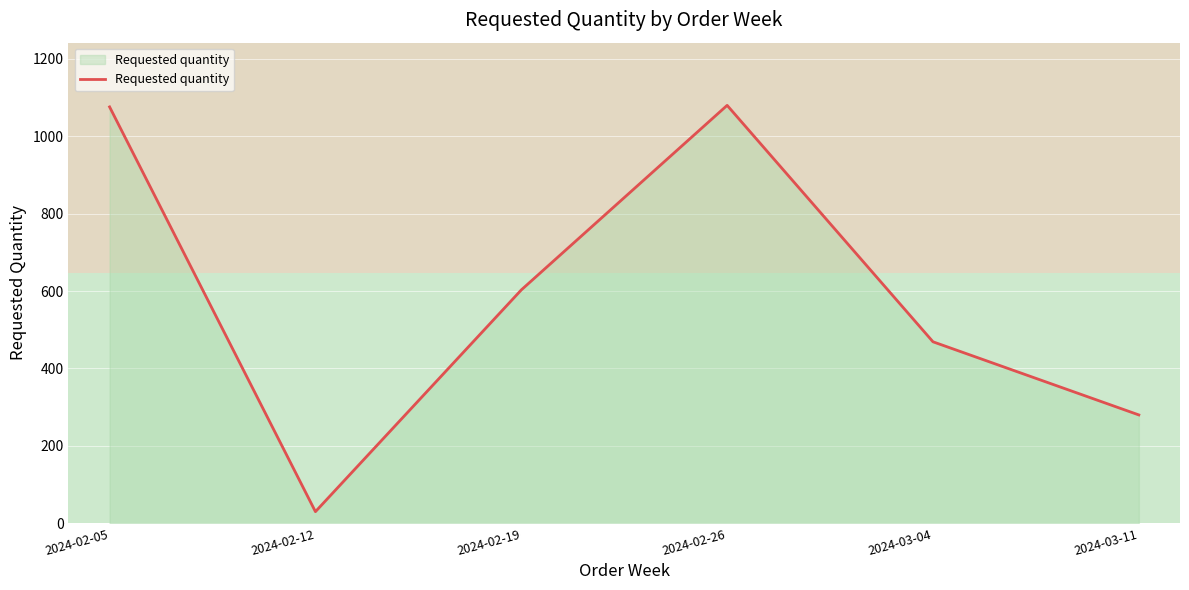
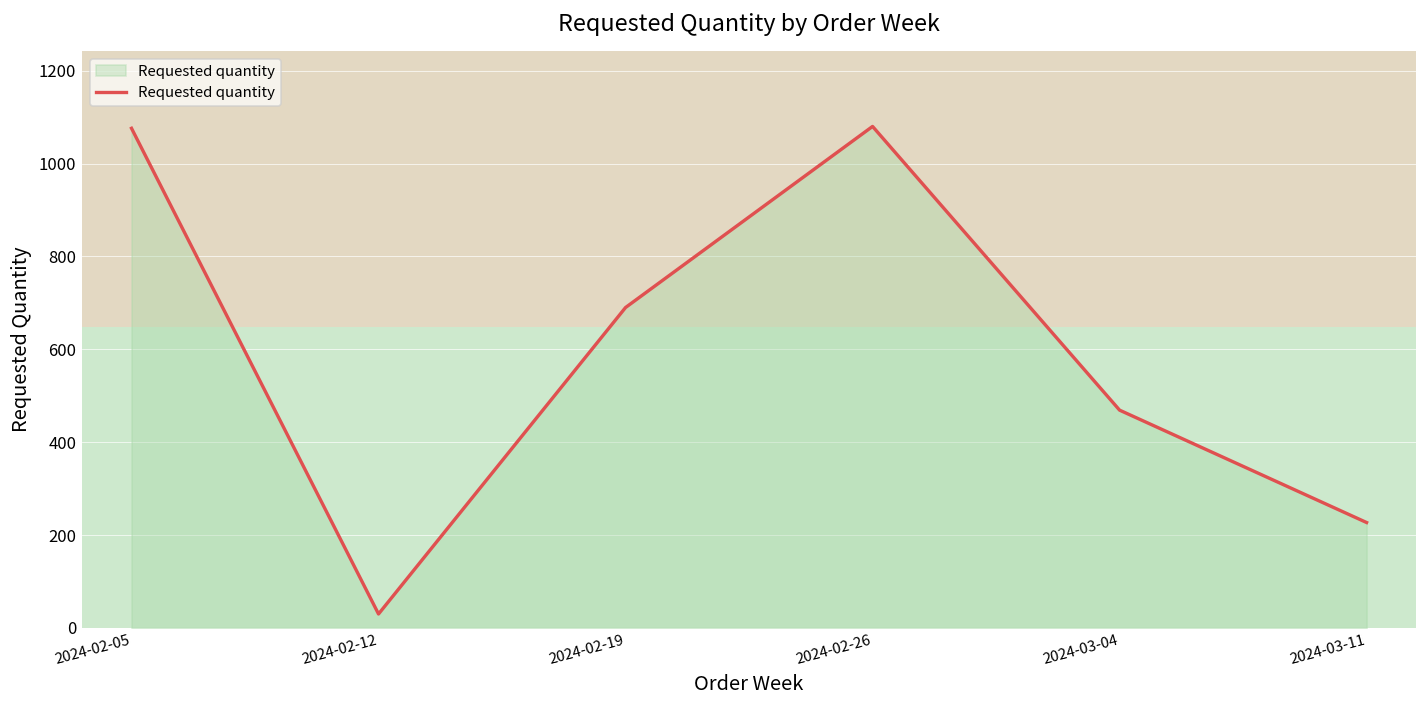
2024-02-19: 600 -> 690
2024-03-11: 280 -> 230
